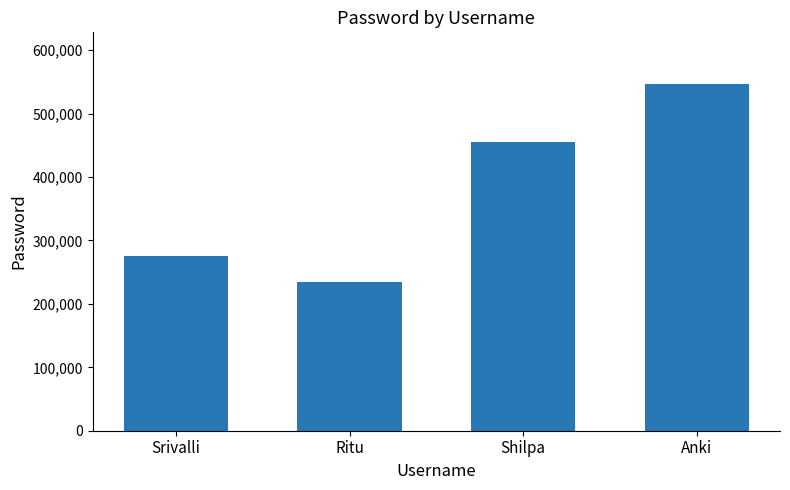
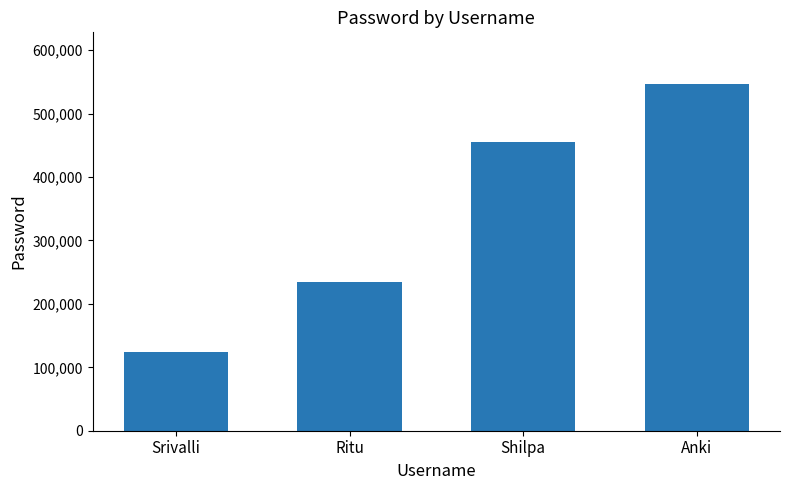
Srivalli: 280,000 -> 120,000
